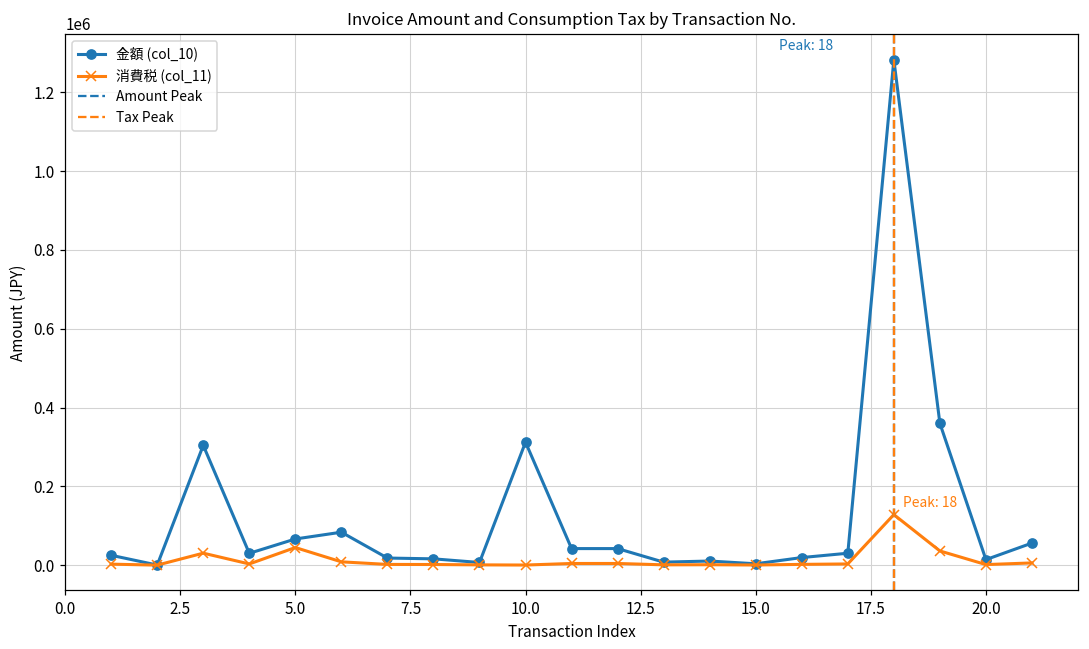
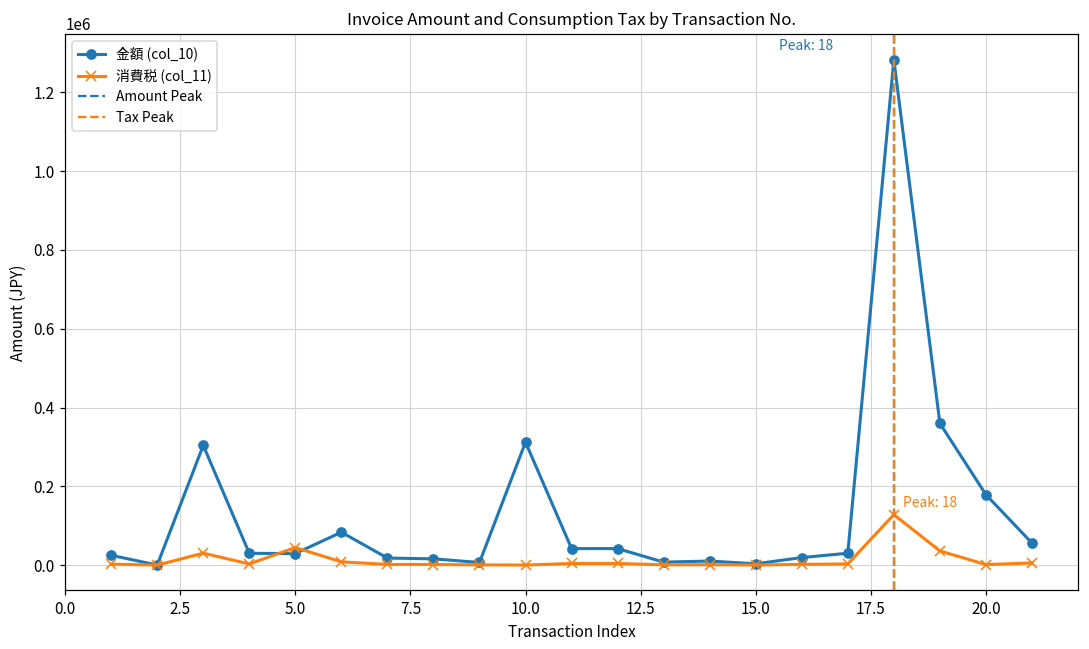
金額 (col_10), 5.0: 70000 -> 30000
金額 (col_10), 20.0: 10000 -> 180000
